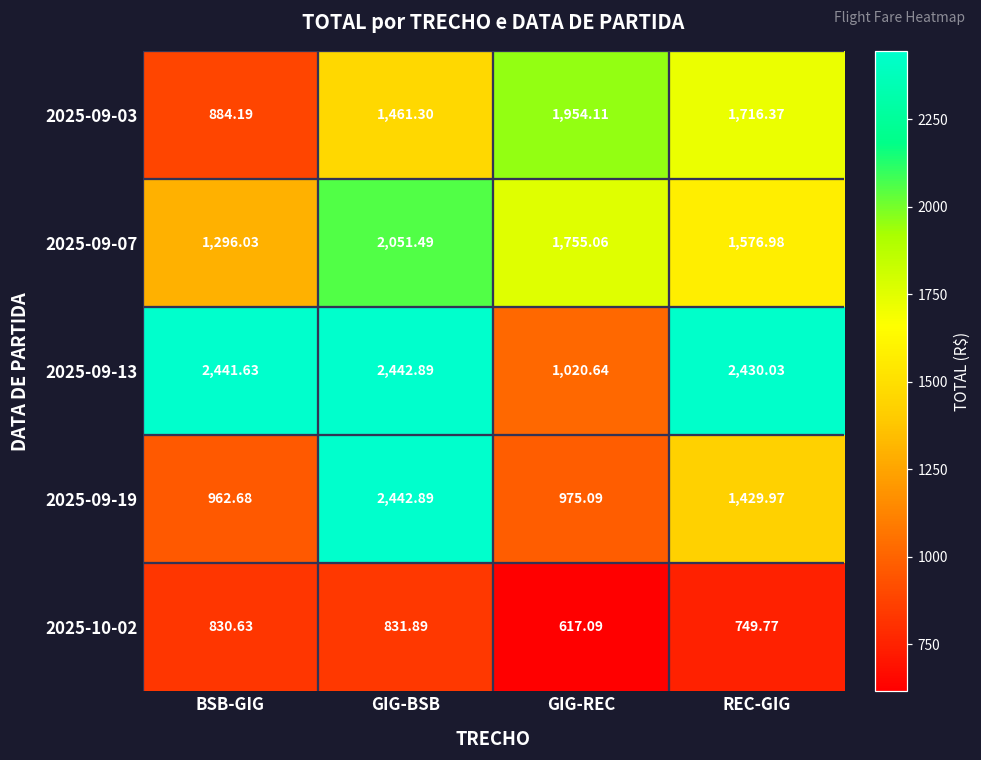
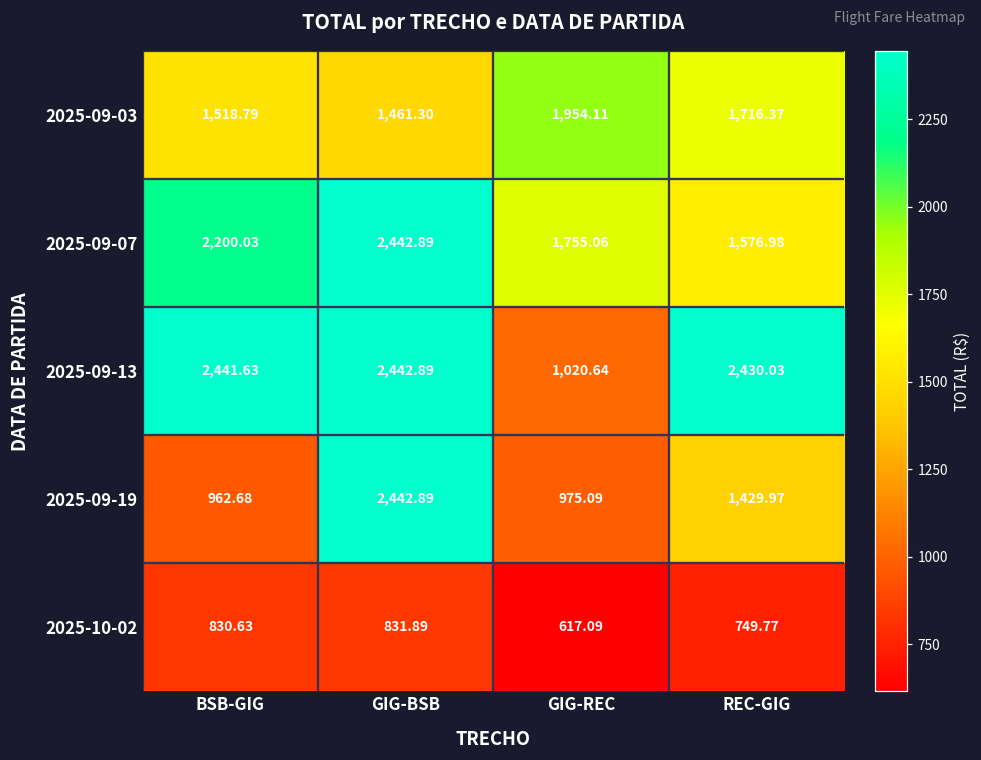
2025-09-03, BSB-GIG: 884.19 -> 1,518.79
2025-09-07, BSB-GIG: 1,296.03 -> 2,200.03
2025-09-07, GIG-BSB: 2,051.49 -> 2,442.89
